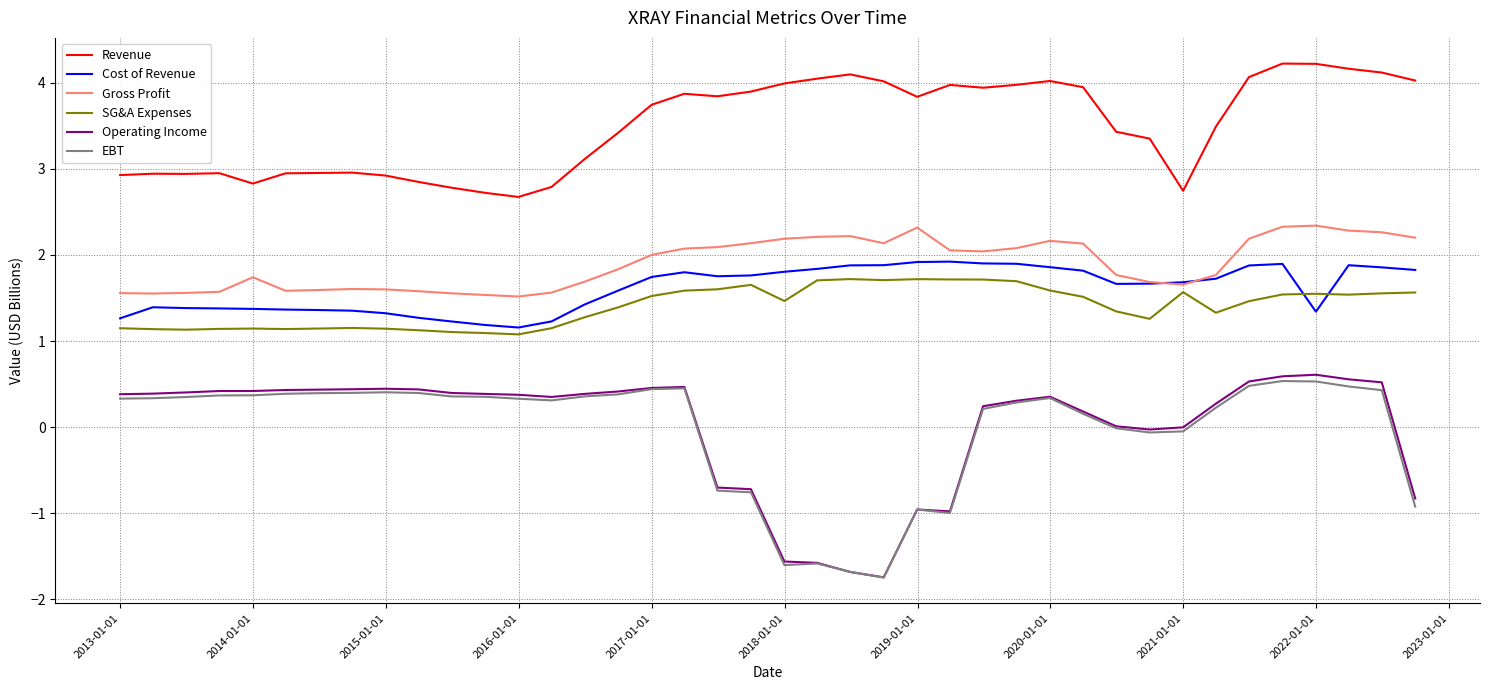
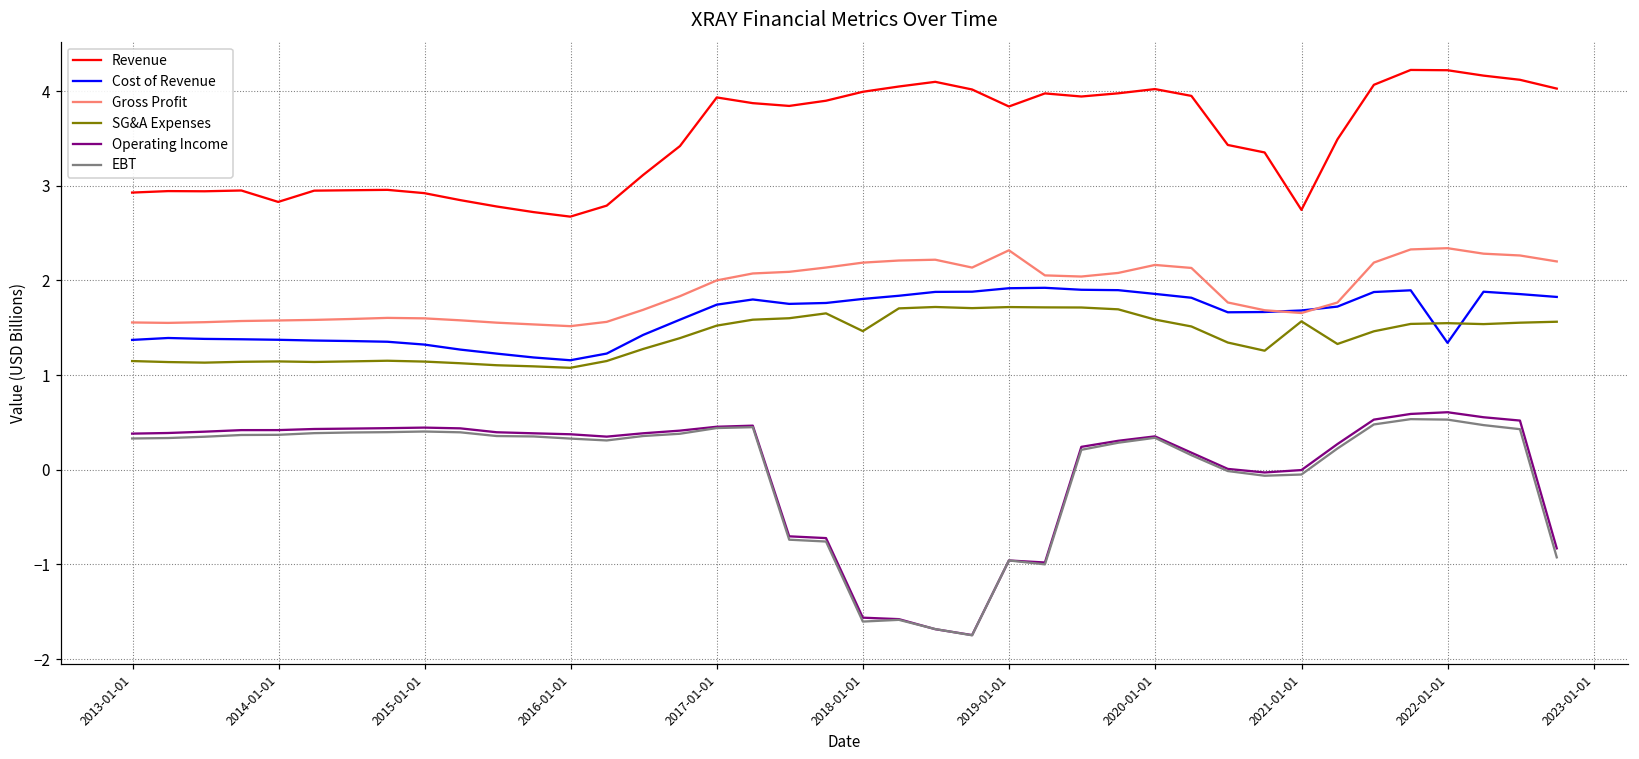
Cost of Revenue, 2013-01-01: 1.3 -> 1.4
Gross Profit, 2014-01-01: 1.7 -> 1.6
Revenue, 2017-01-01: 3.7 -> 3.9
